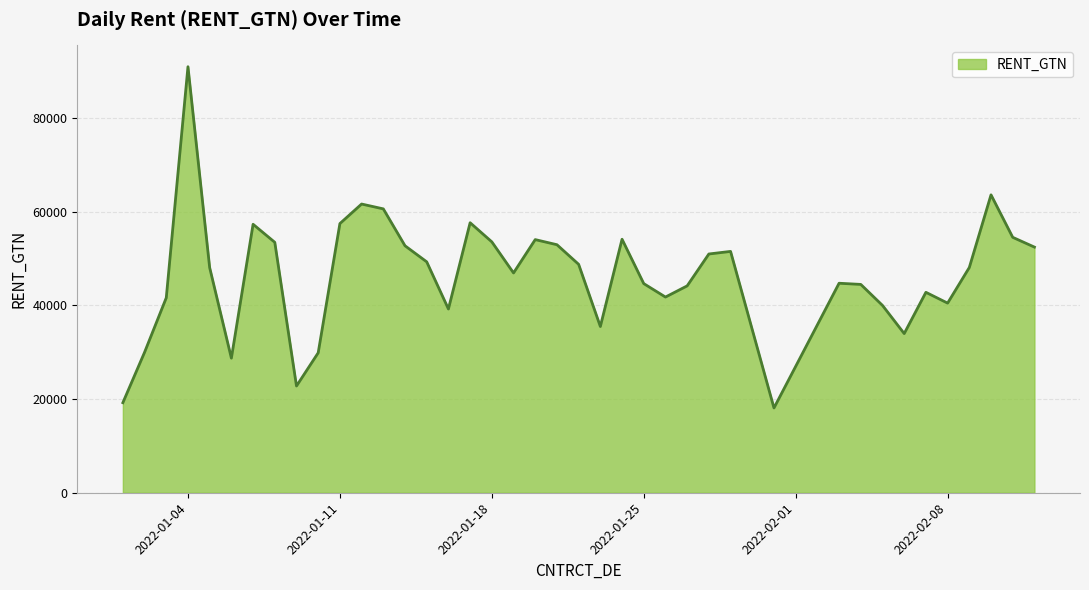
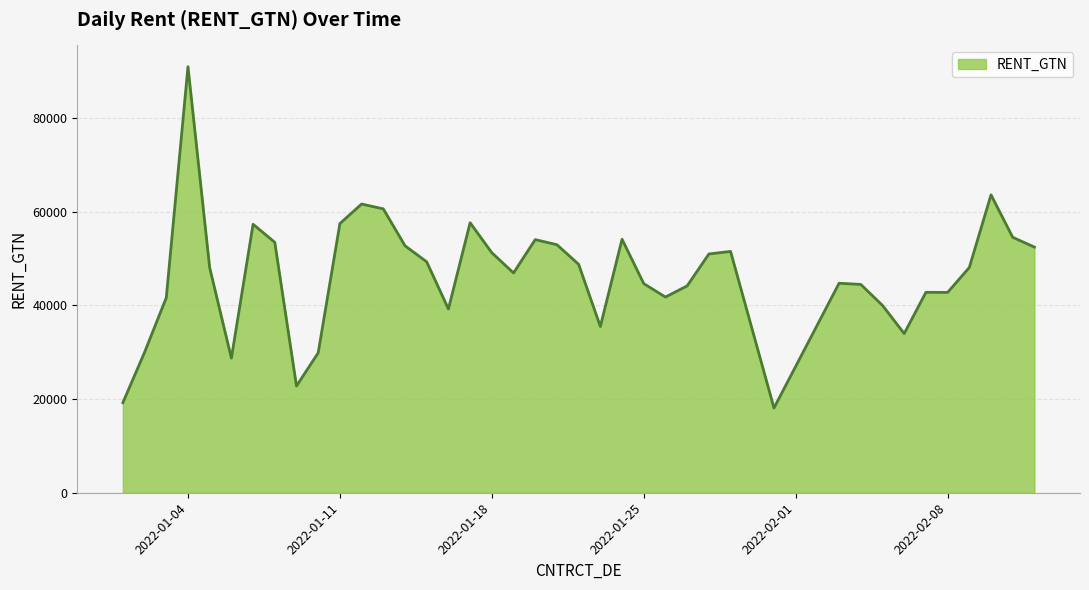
2022-01-18: 54000 -> 51000
2022-02-08: 41000 -> 43000
